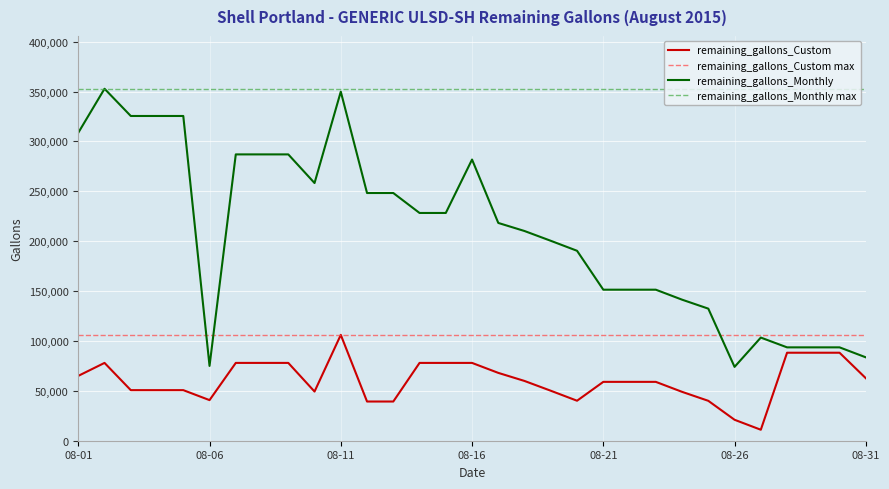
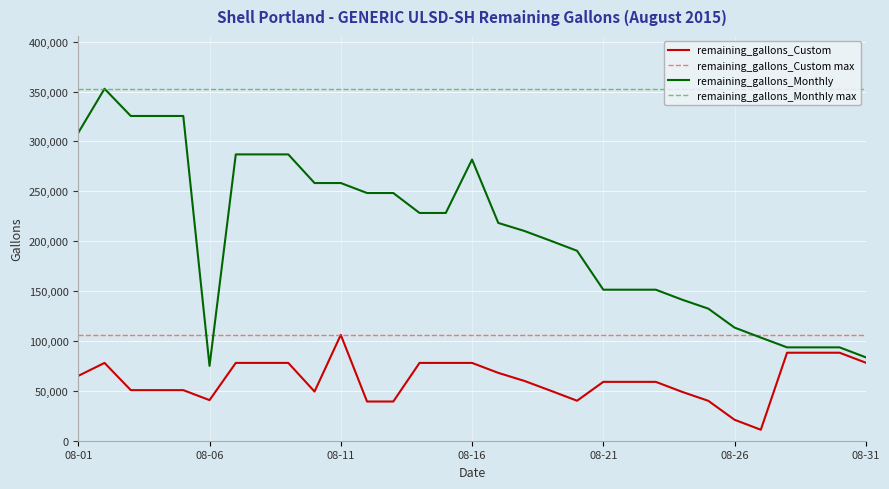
remaining_gallons_Monthly, 08-11: 350,000 -> 260,000
remaining_gallons_Monthly, 08-26: 70,000 -> 110,000
remaining_gallons_Custom, 08-31: 60,000 -> 80,000
